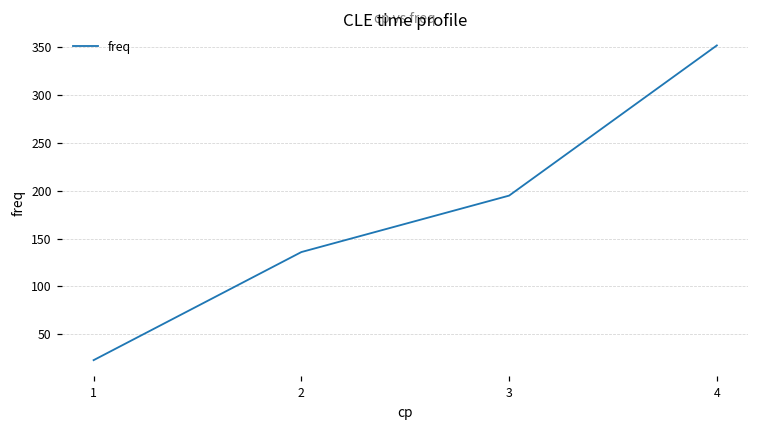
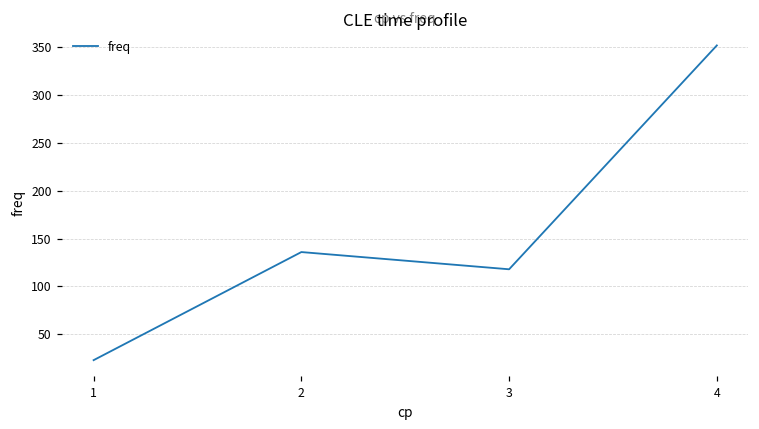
3: 200 -> 120
